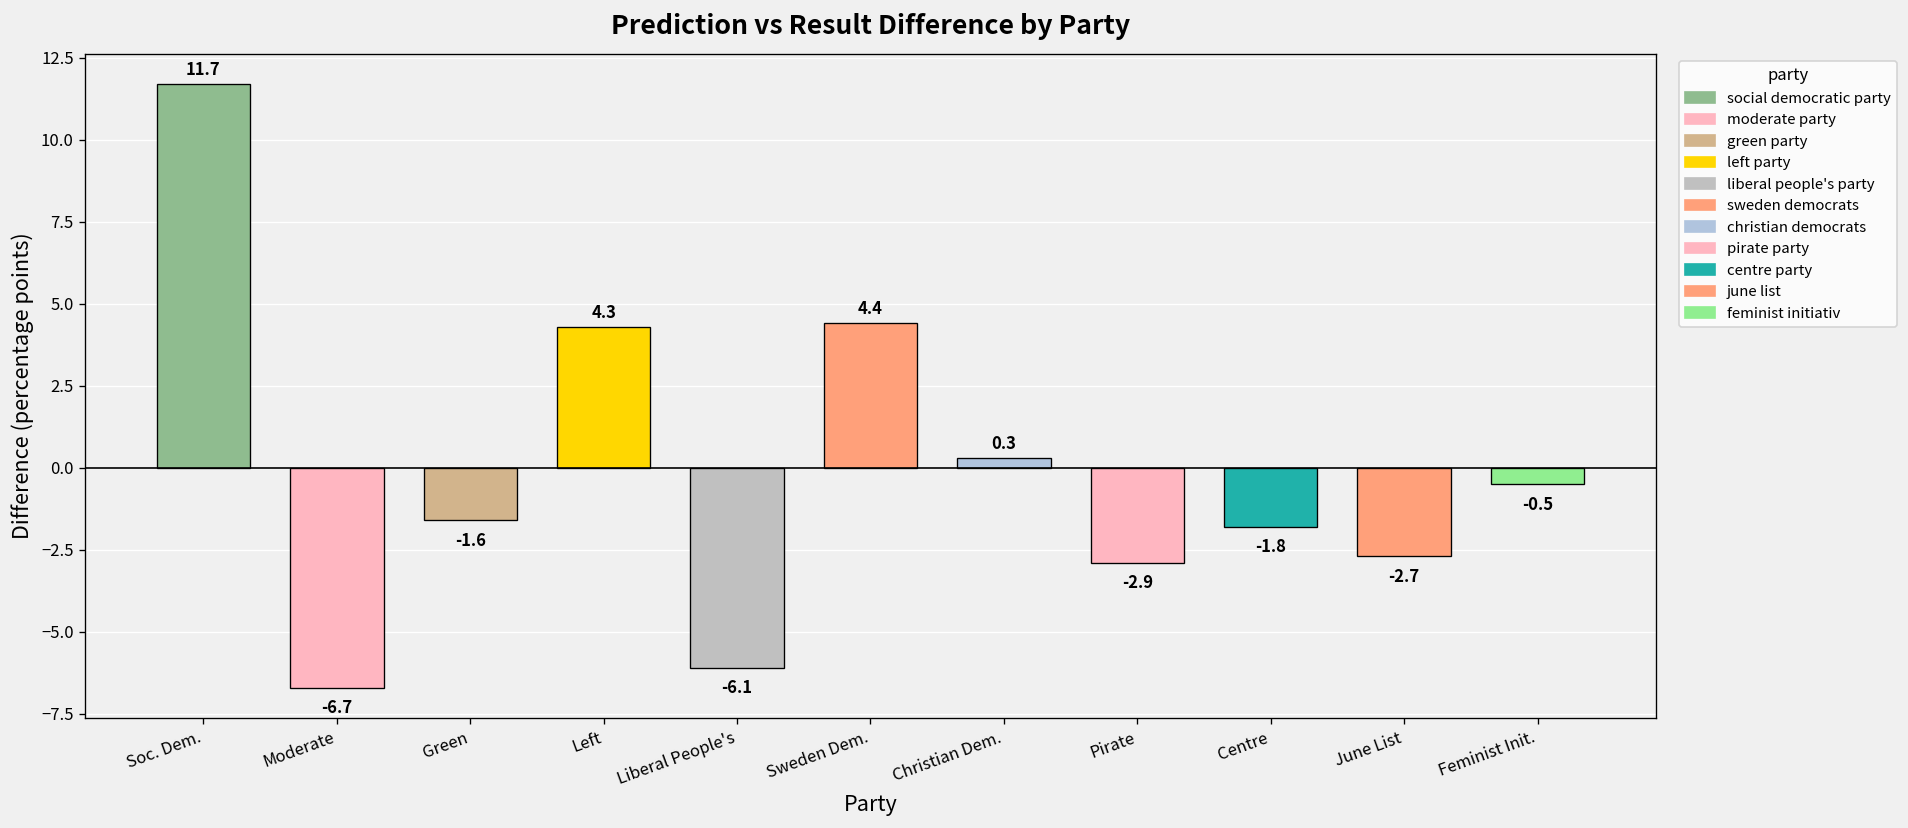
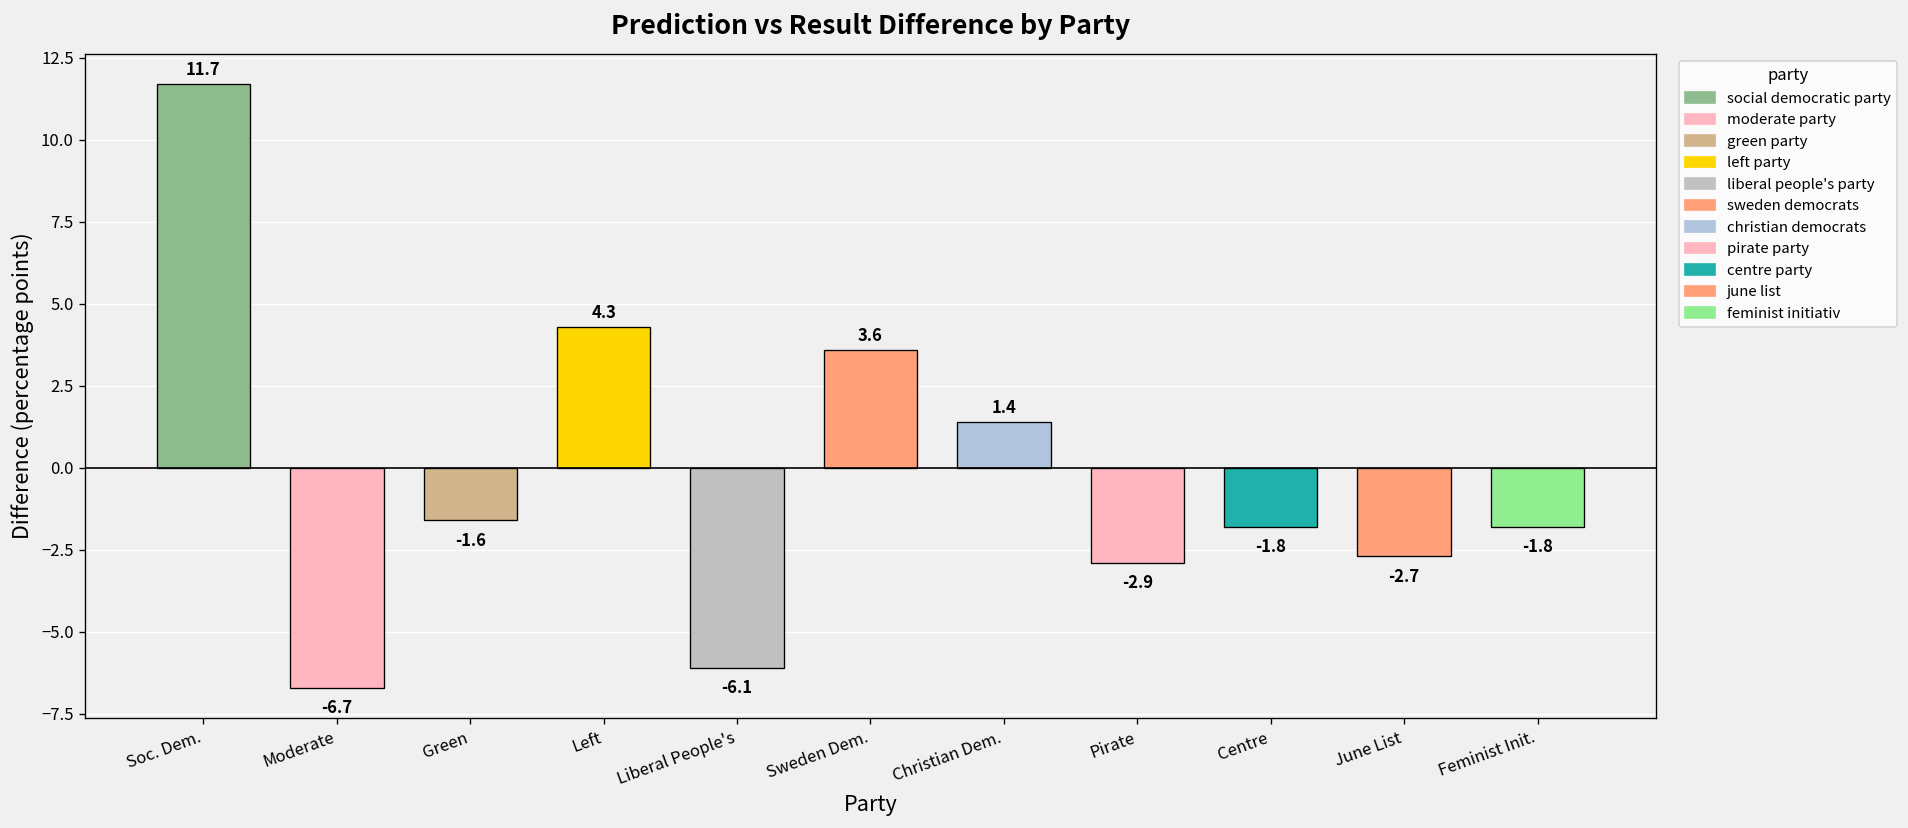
Sweden Dem.: 4.4 -> 3.6
Christian Dem.: 0.3 -> 1.4
Feminist Init.: -0.5 -> -1.8
